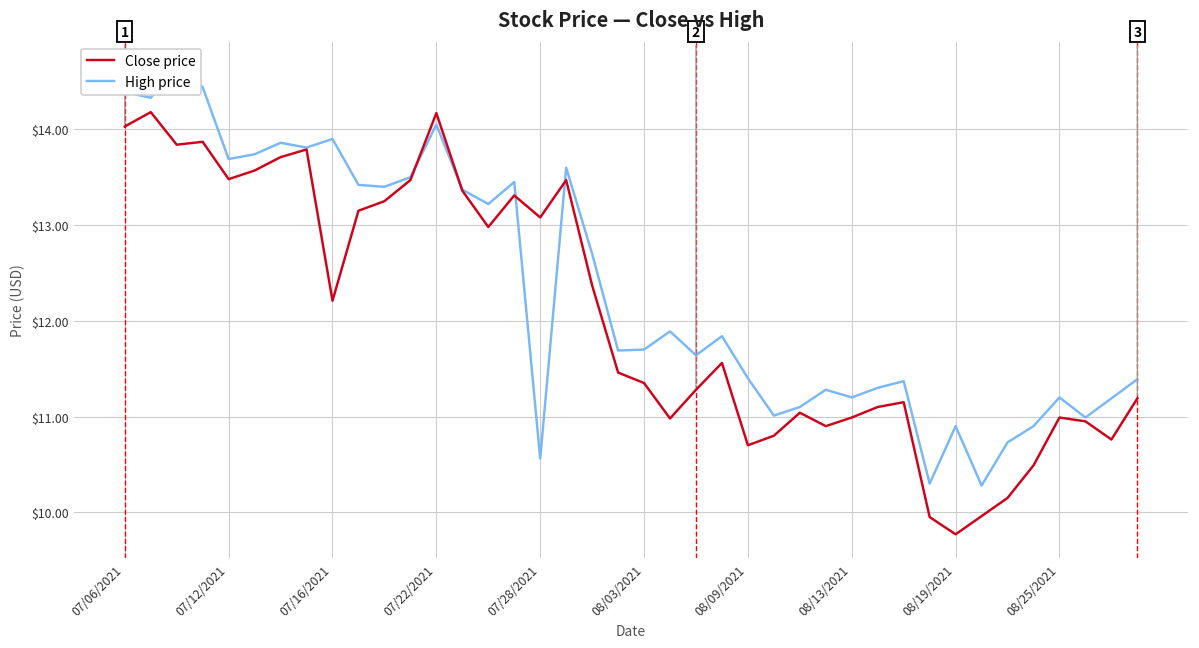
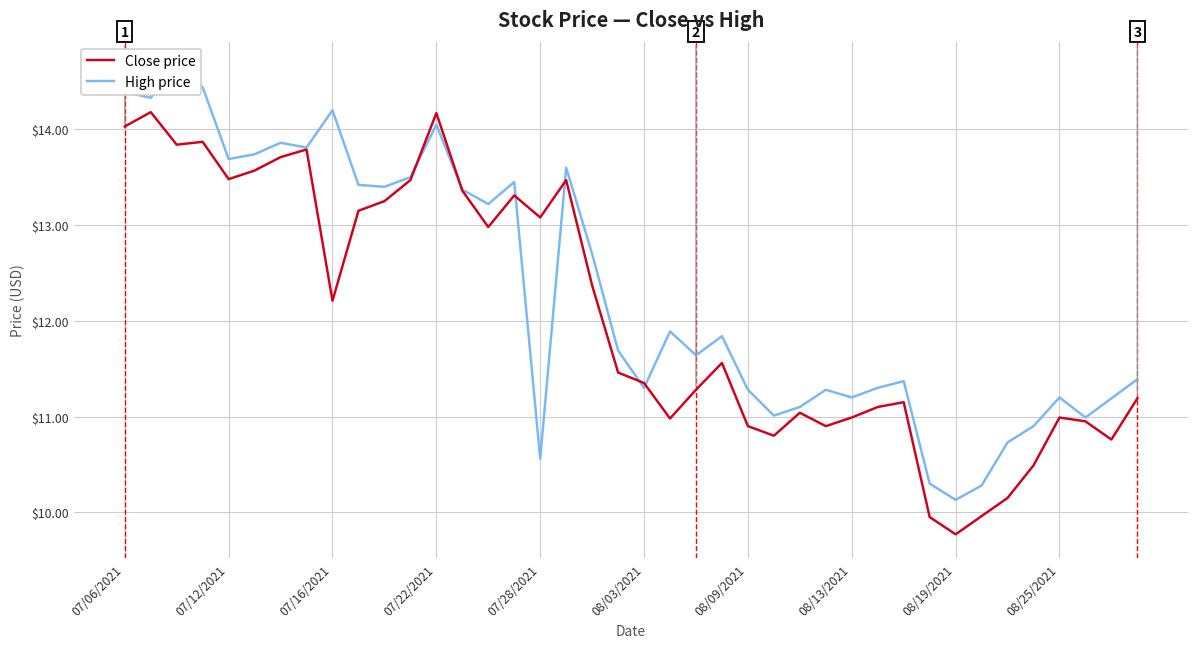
High price, 07/16/2021: $13.9 -> $14.2
High price, 08/03/2021: $11.7 -> $11.3
Close price, 08/09/2021: $10.7 -> $10.9
High price, 08/09/2021: $11.4 -> $11.3
High price, 08/19/2021: $10.9 -> $10.1
